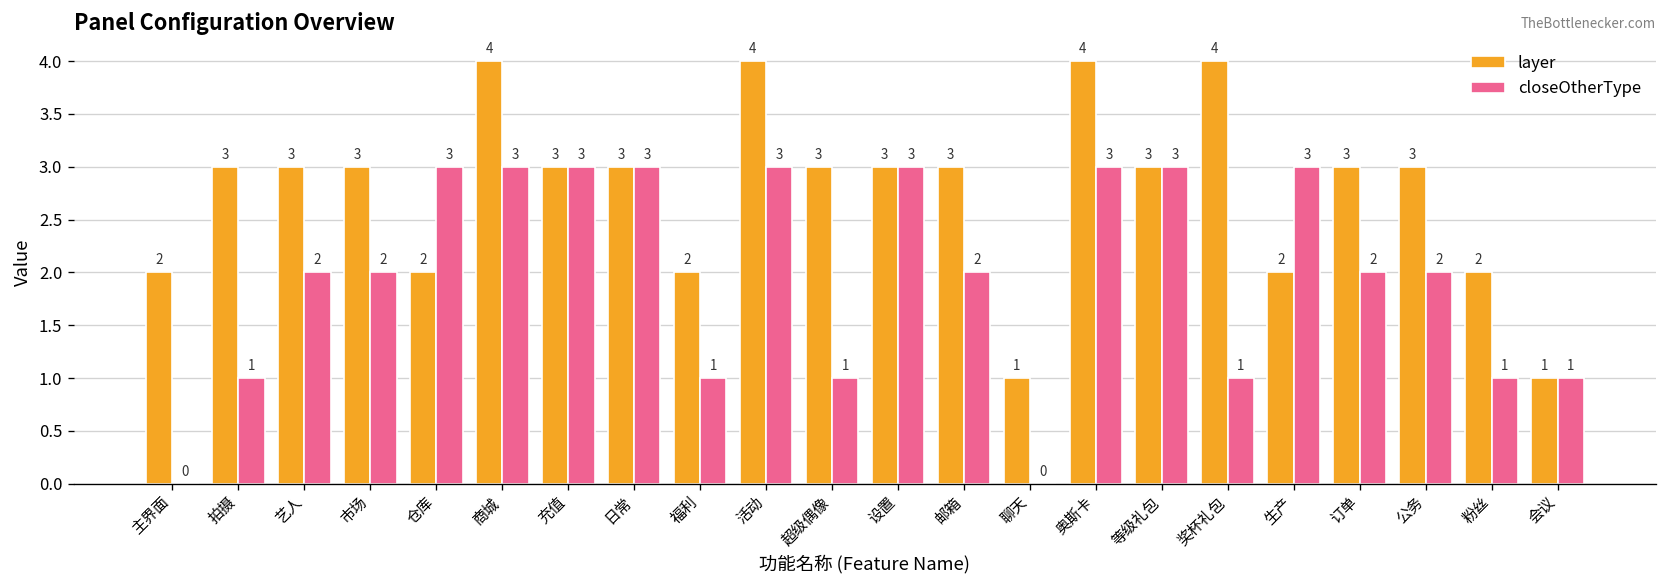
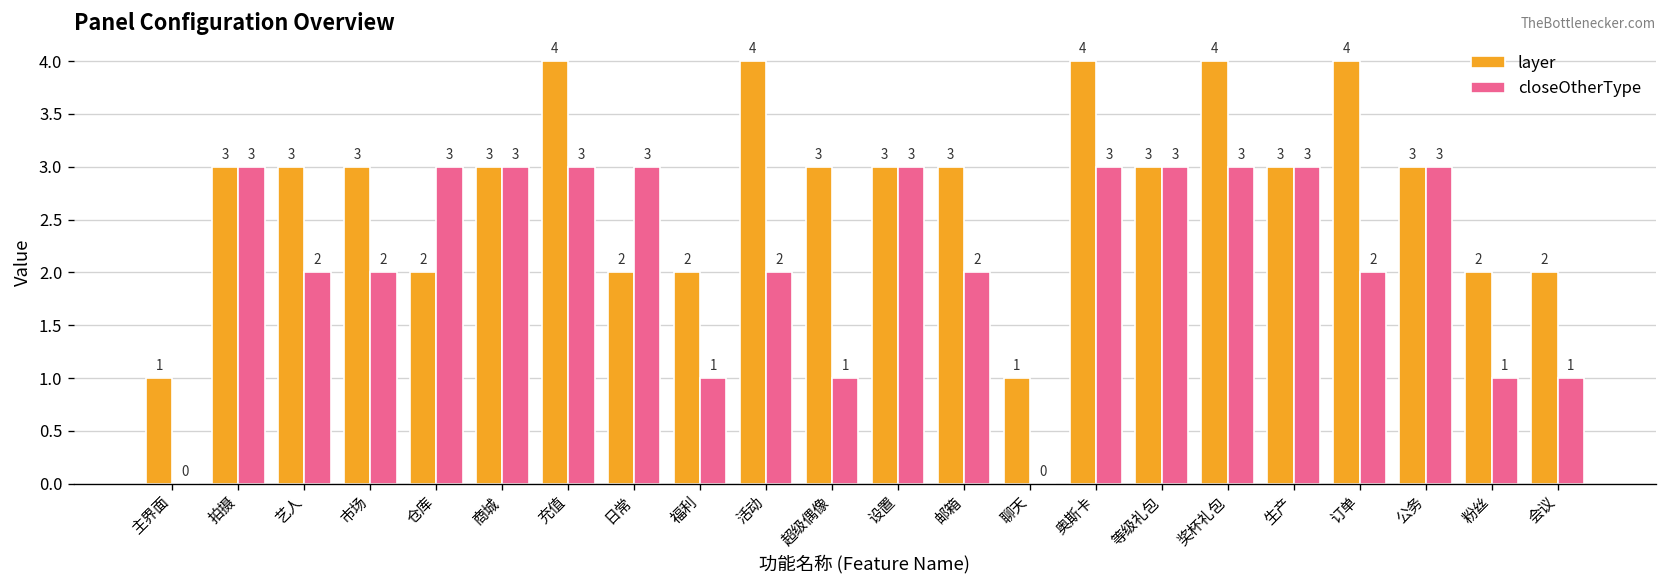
layer, 主界面: 2 -> 1
closeOtherType, 拍摄: 1 -> 3
layer, 商城: 4 -> 3
layer, 充值: 3 -> 4
layer, 日常: 3 -> 2
closeOtherType, 活动: 3 -> 2
closeOtherType, 奖杯礼包: 1 -> 3
layer, 生产: 2 -> 3
layer, 订单: 3 -> 4
closeOtherType, 公务: 2 -> 3
layer, 会议: 1 -> 2
